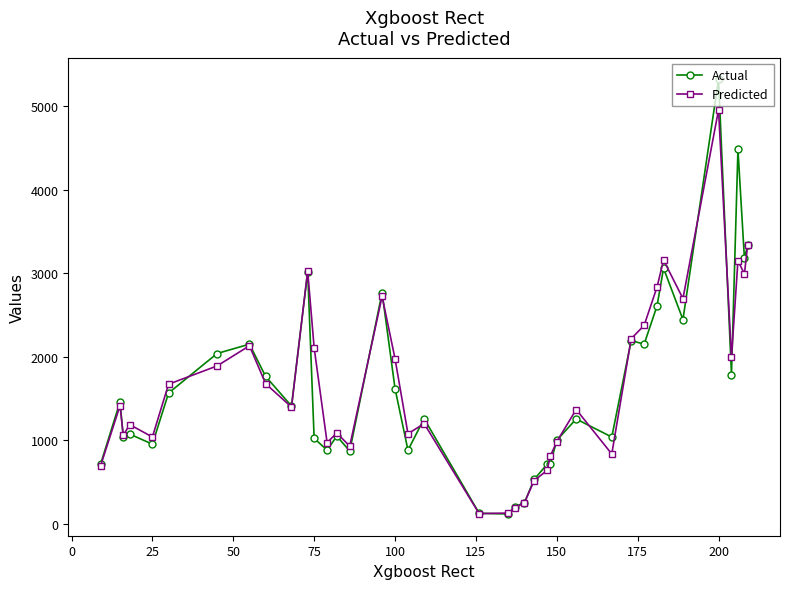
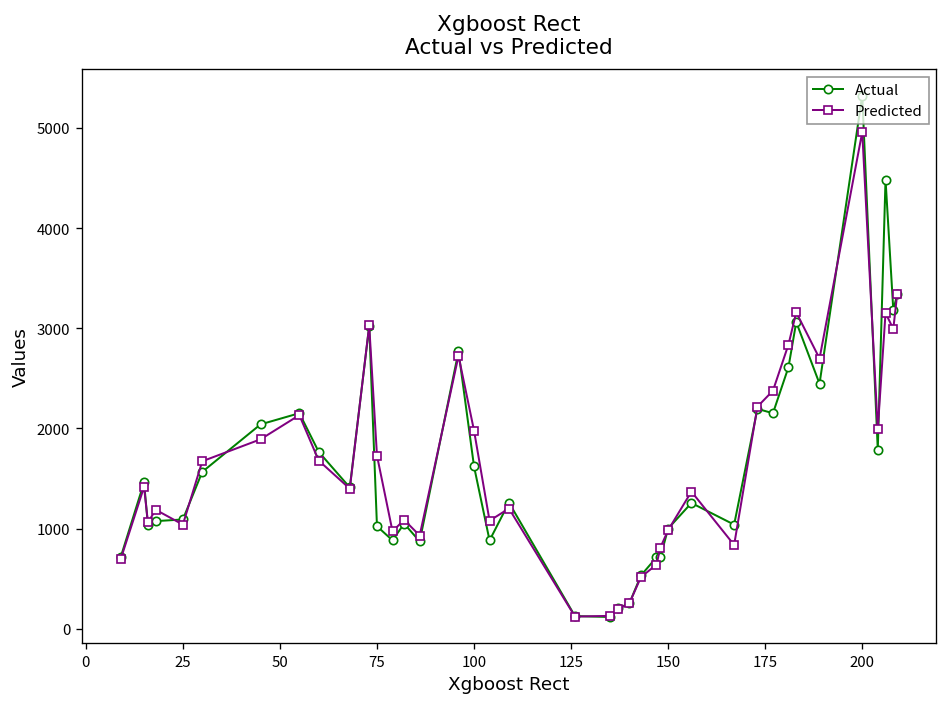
Actual, 25: 1000 -> 1100
Predicted, 75: 2100 -> 1700
